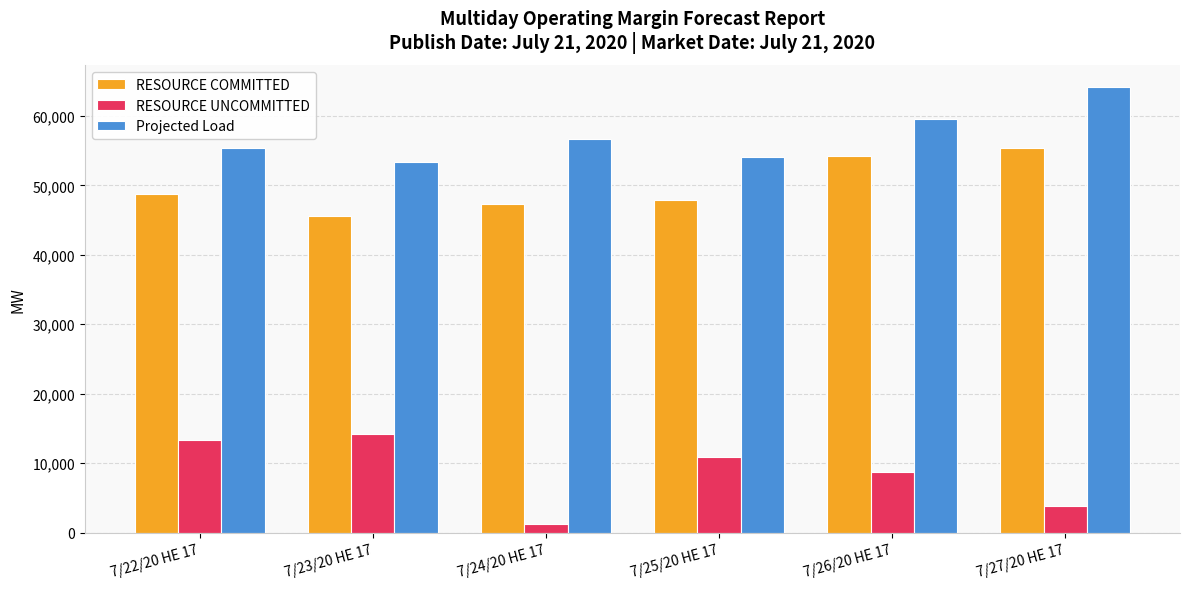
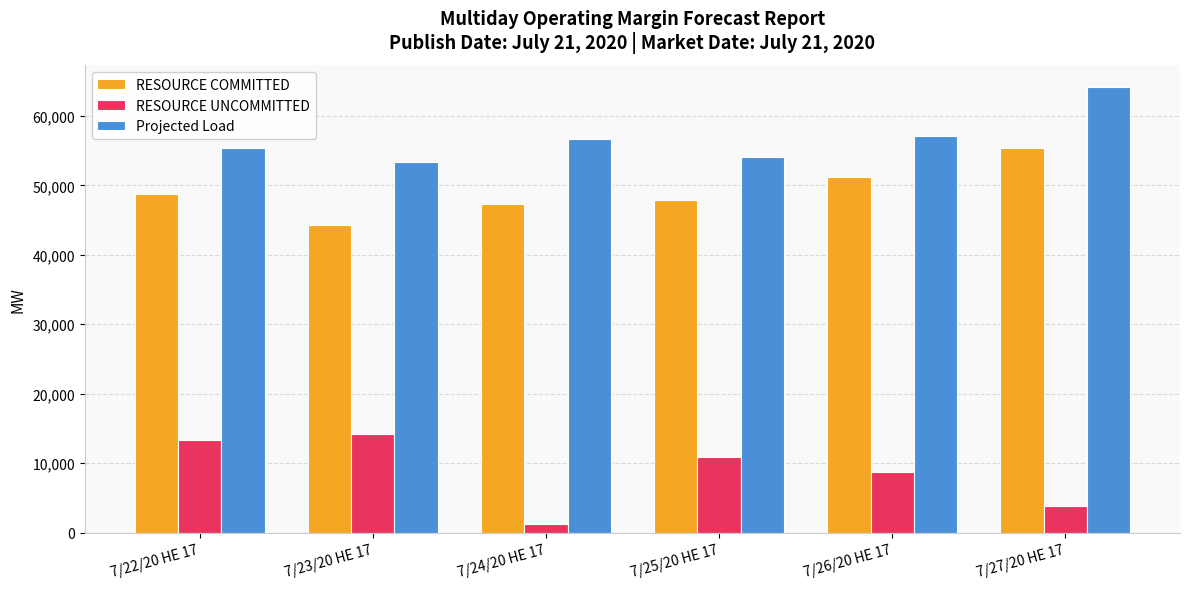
RESOURCE COMMITTED, 7/23/20 HE 17: 46,000 -> 44,000
RESOURCE COMMITTED, 7/26/20 HE 17: 54,000 -> 51,000
Projected Load, 7/26/20 HE 17: 60,000 -> 57,000
